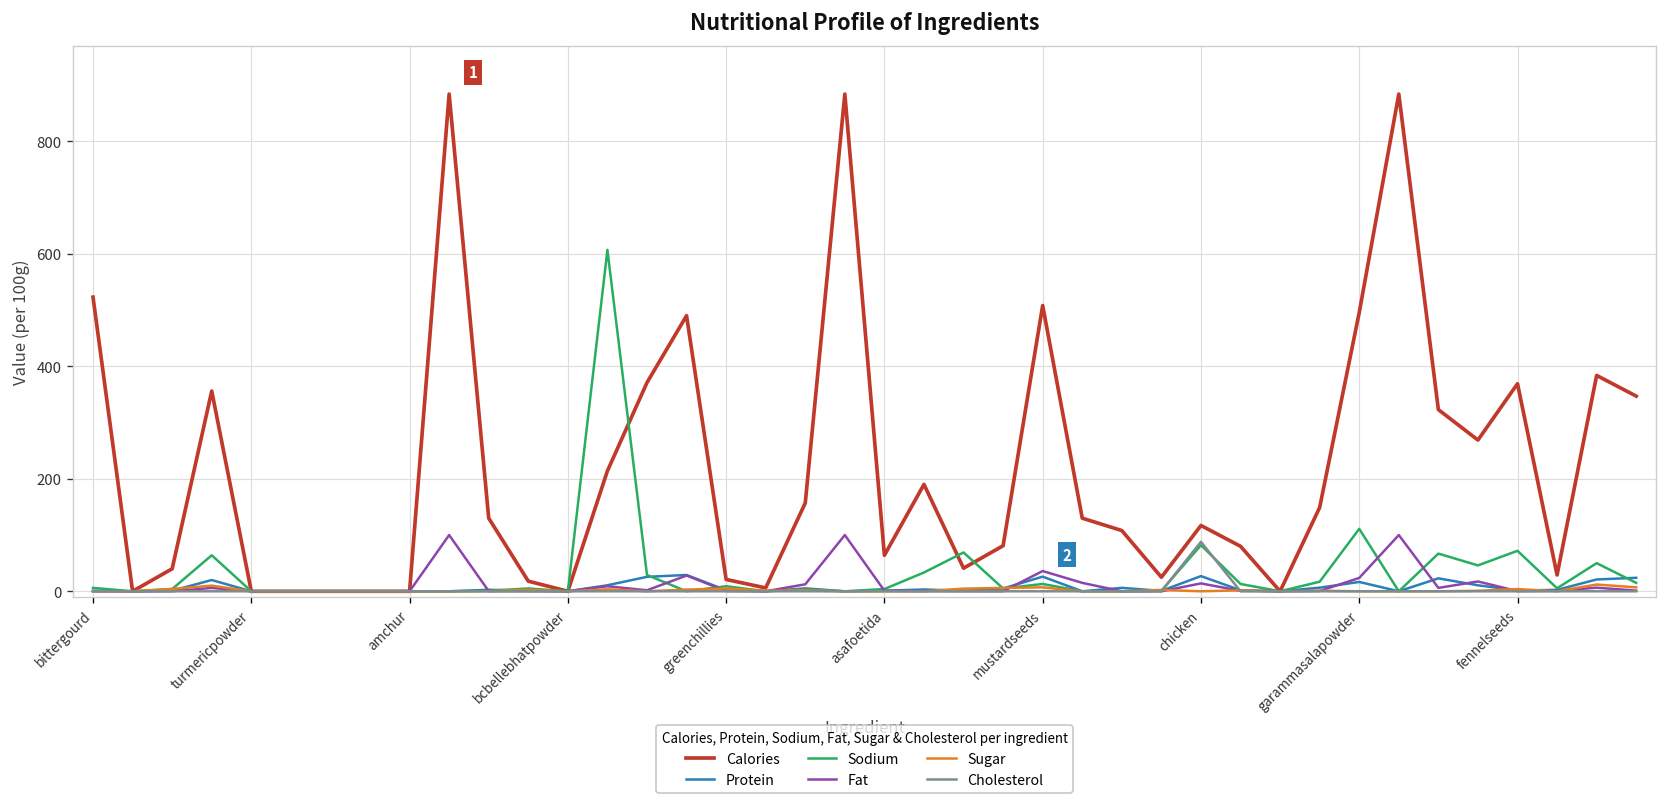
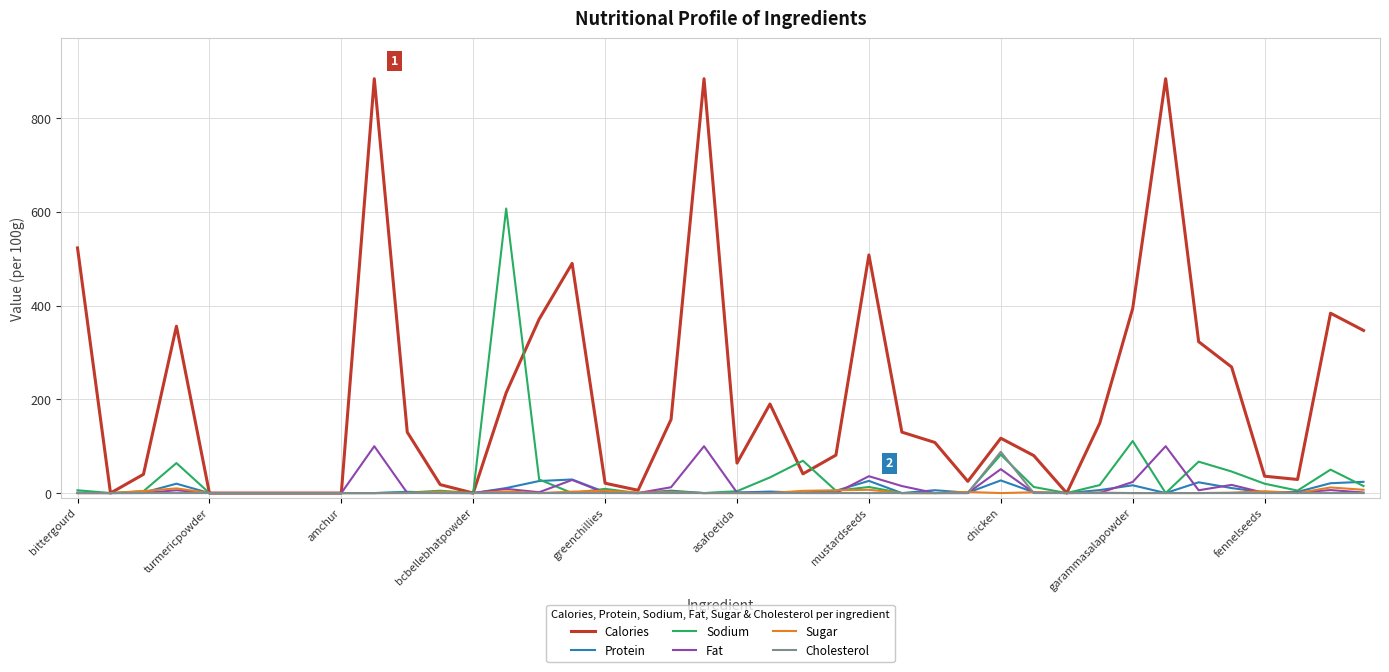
Fat, chicken: 10 -> 50
Calories, garammasalapowder: 500 -> 390
Calories, fennelseeds: 370 -> 40
Sodium, fennelseeds: 70 -> 20
